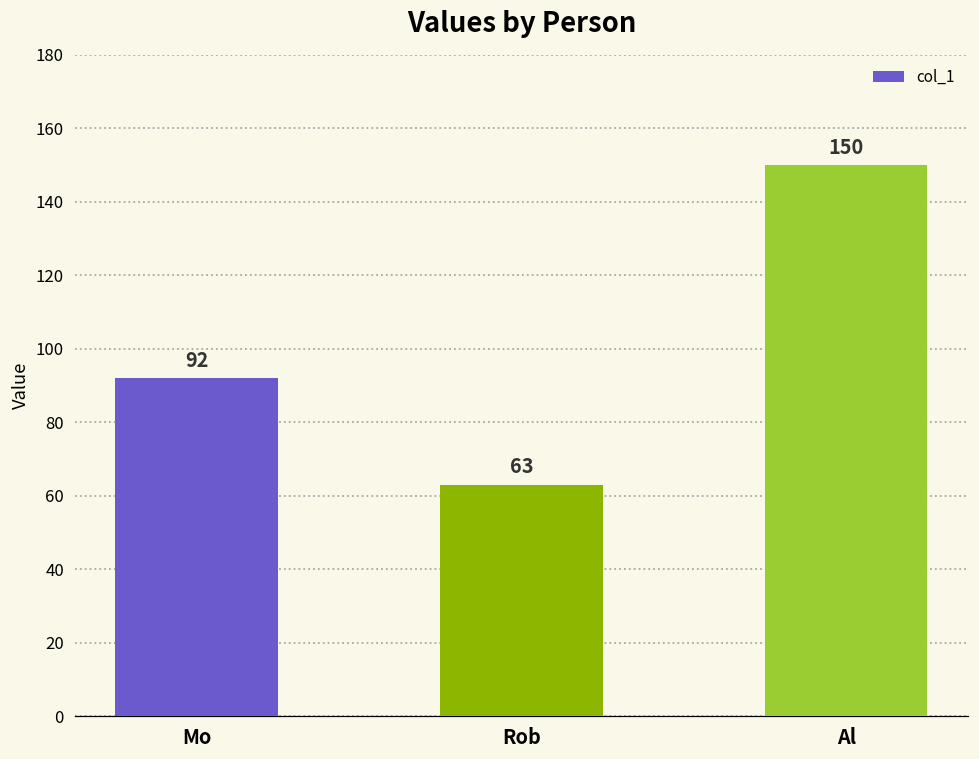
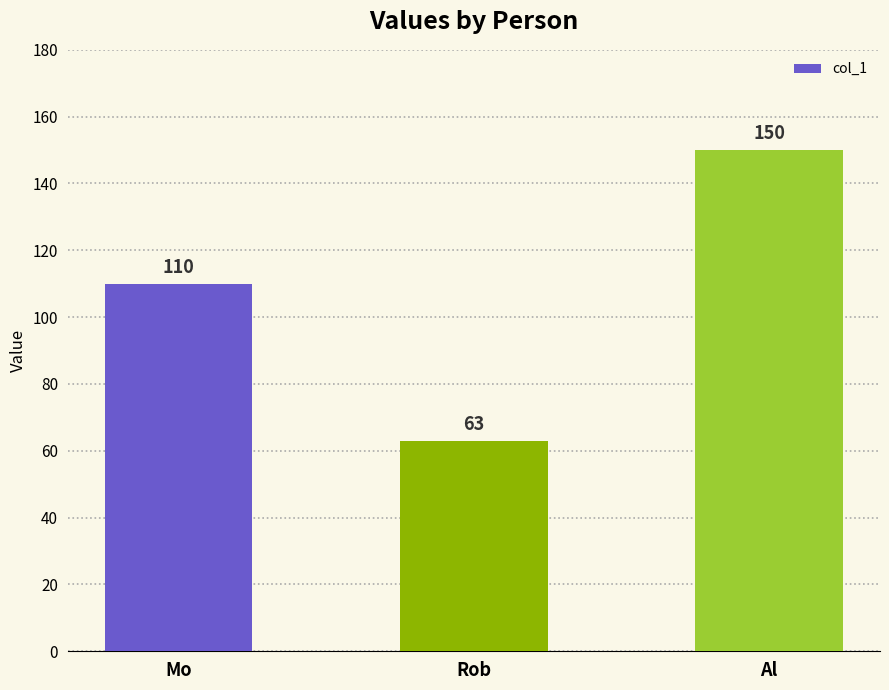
Mo: 92 -> 110
